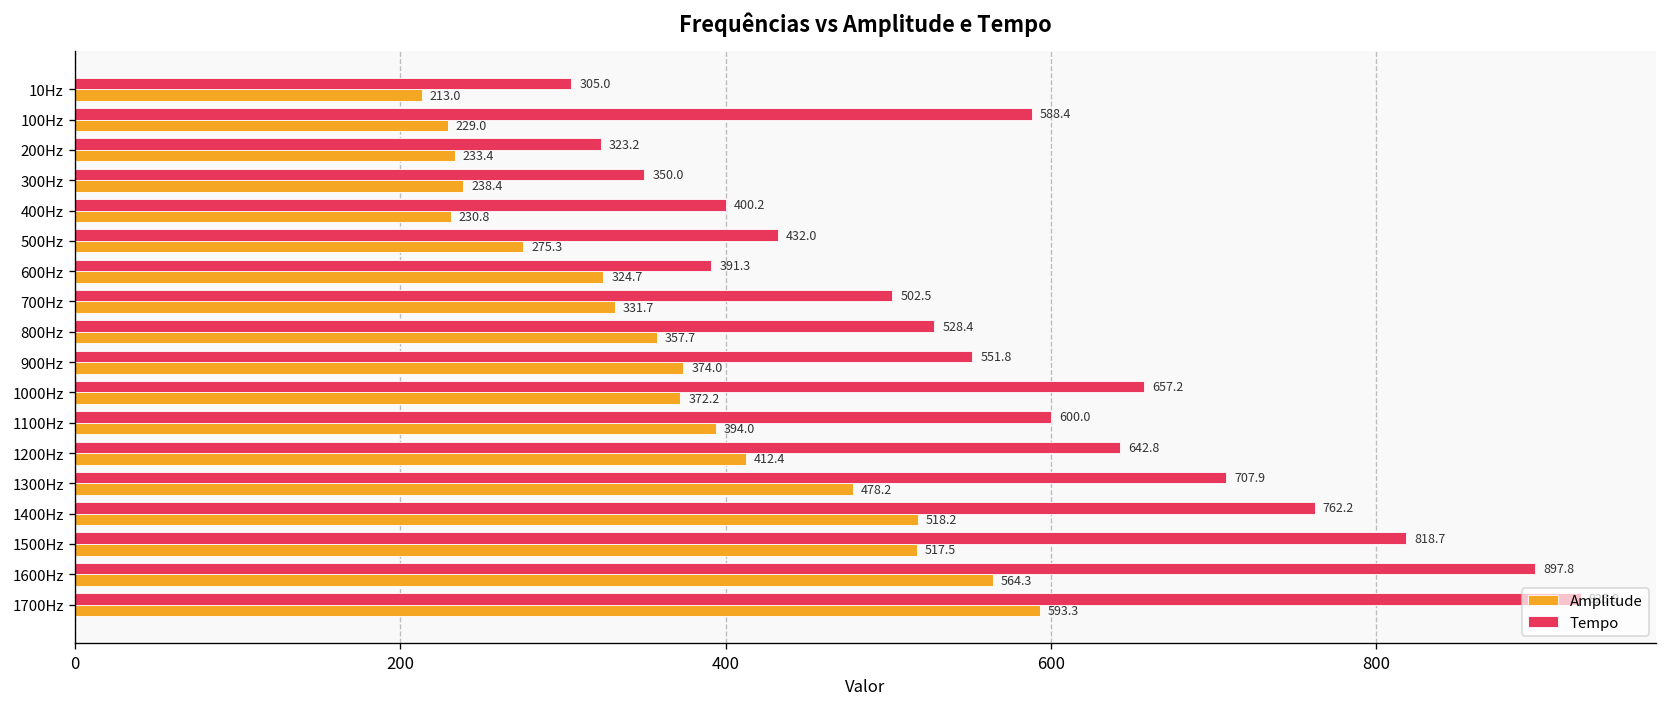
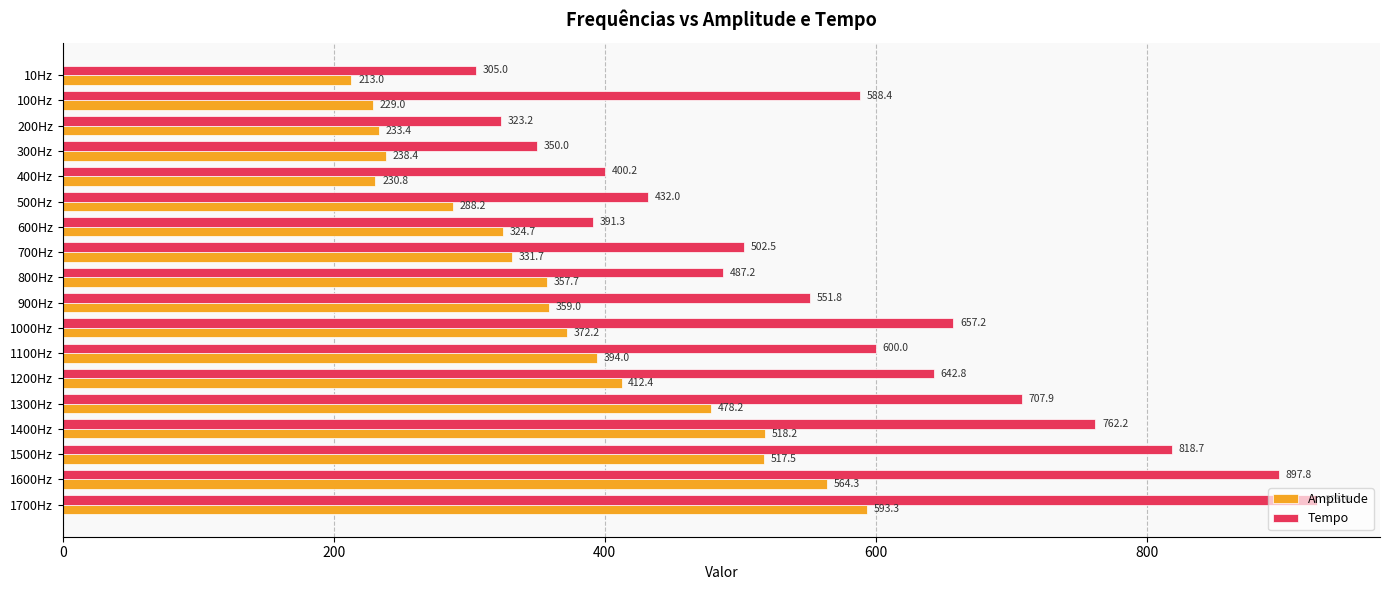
Amplitude, 500Hz: 275.3 -> 288.2
Tempo, 800Hz: 528.4 -> 487.2
Amplitude, 900Hz: 374.0 -> 359.0
